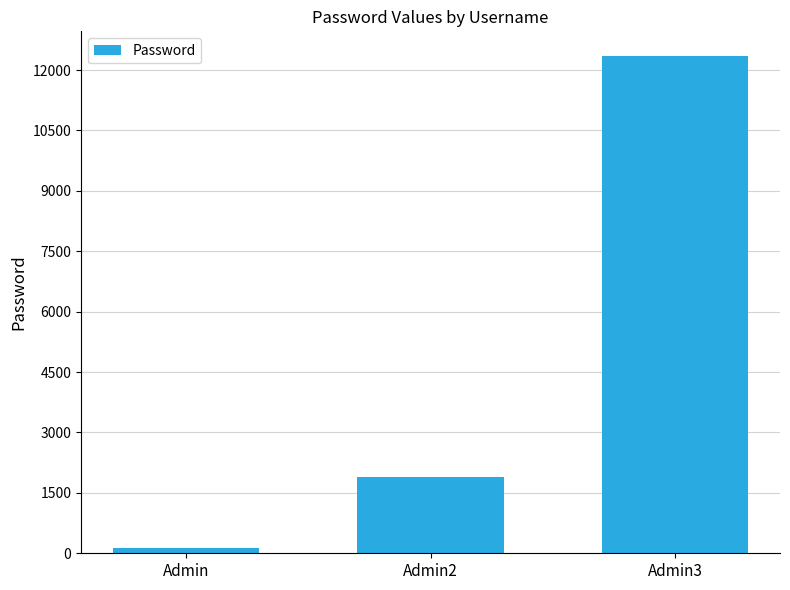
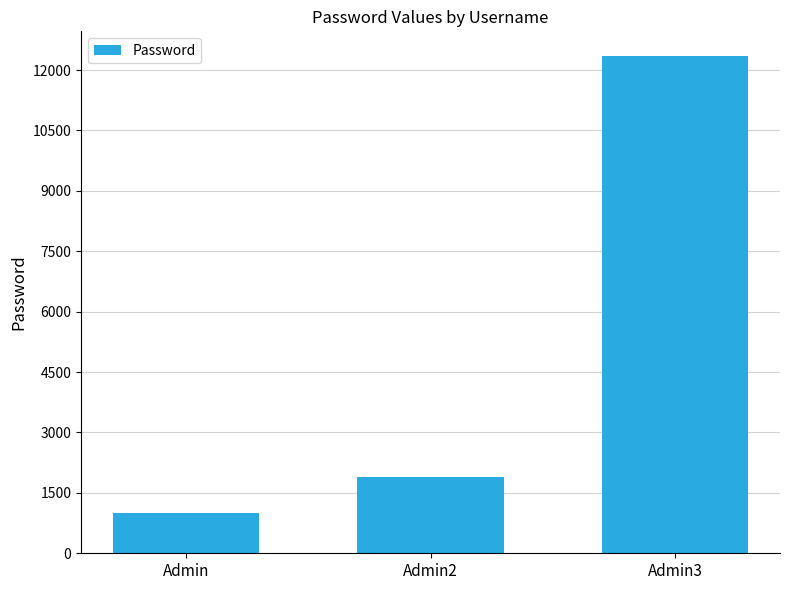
Admin: 100 -> 1000
